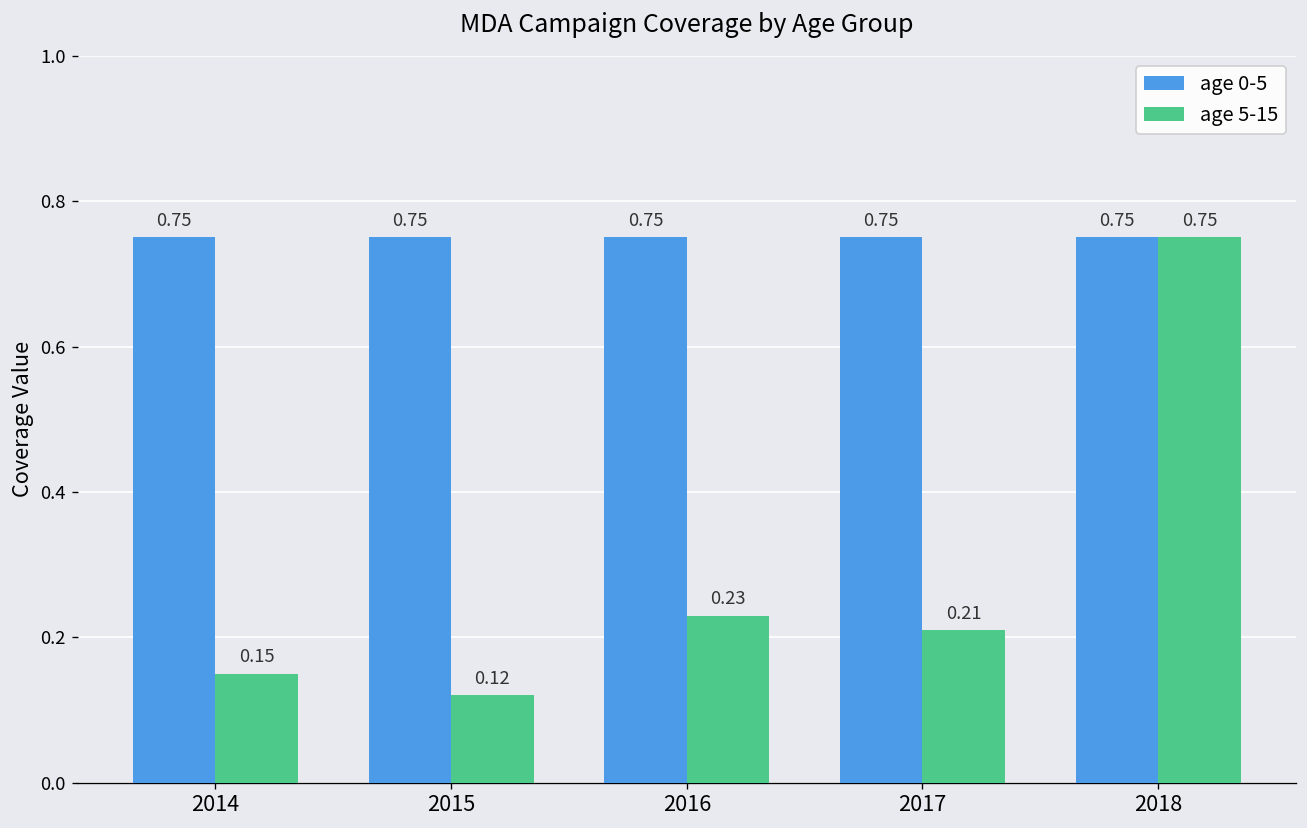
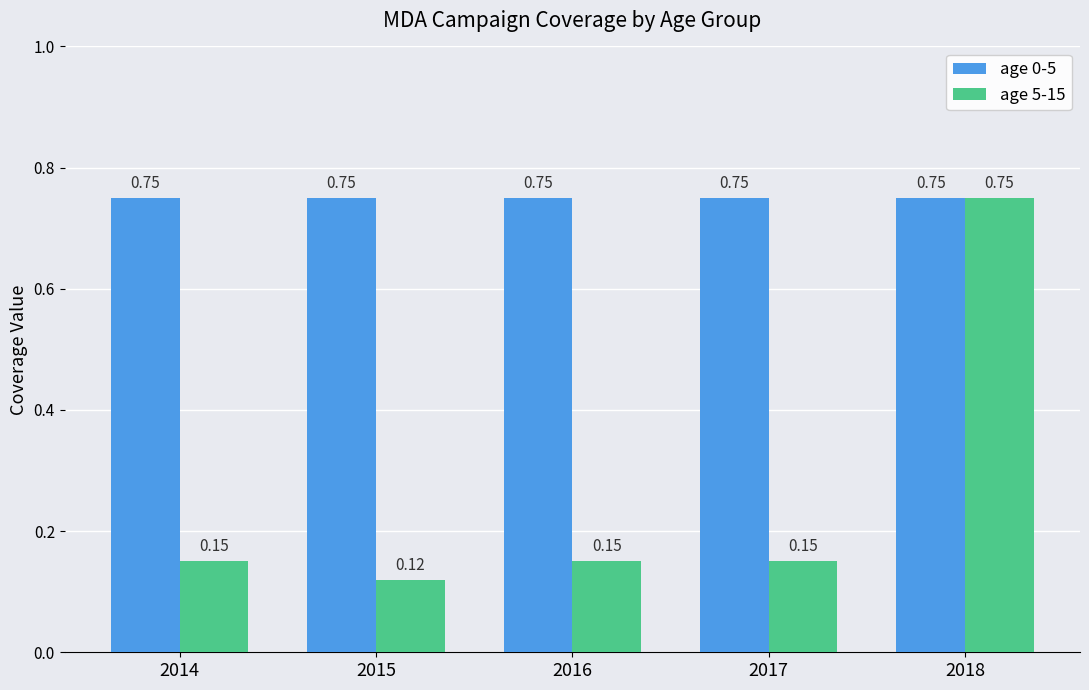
age 5-15, 2016: 0.23 -> 0.15
age 5-15, 2017: 0.21 -> 0.15
